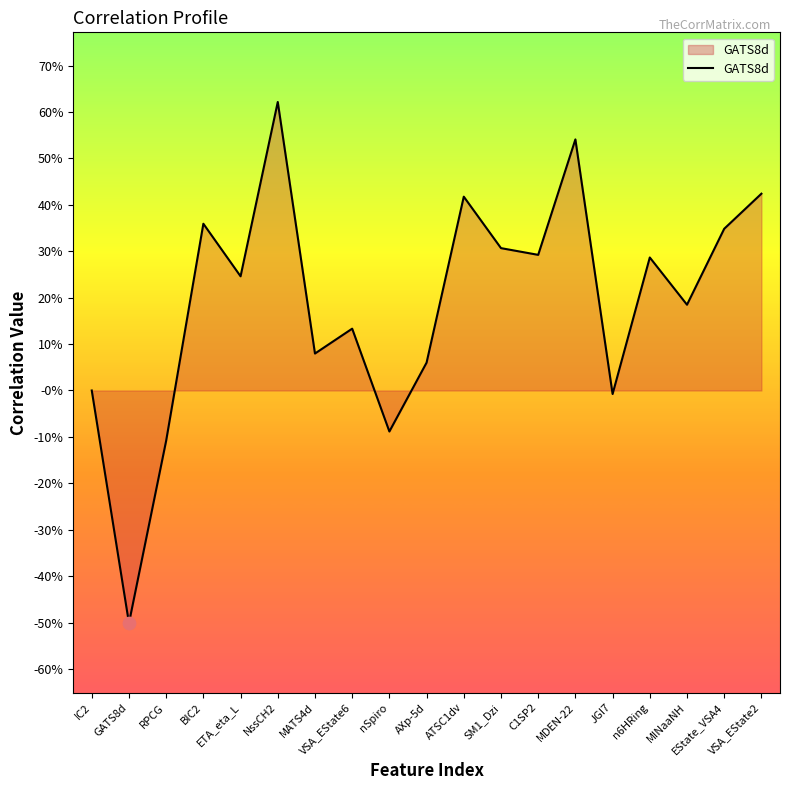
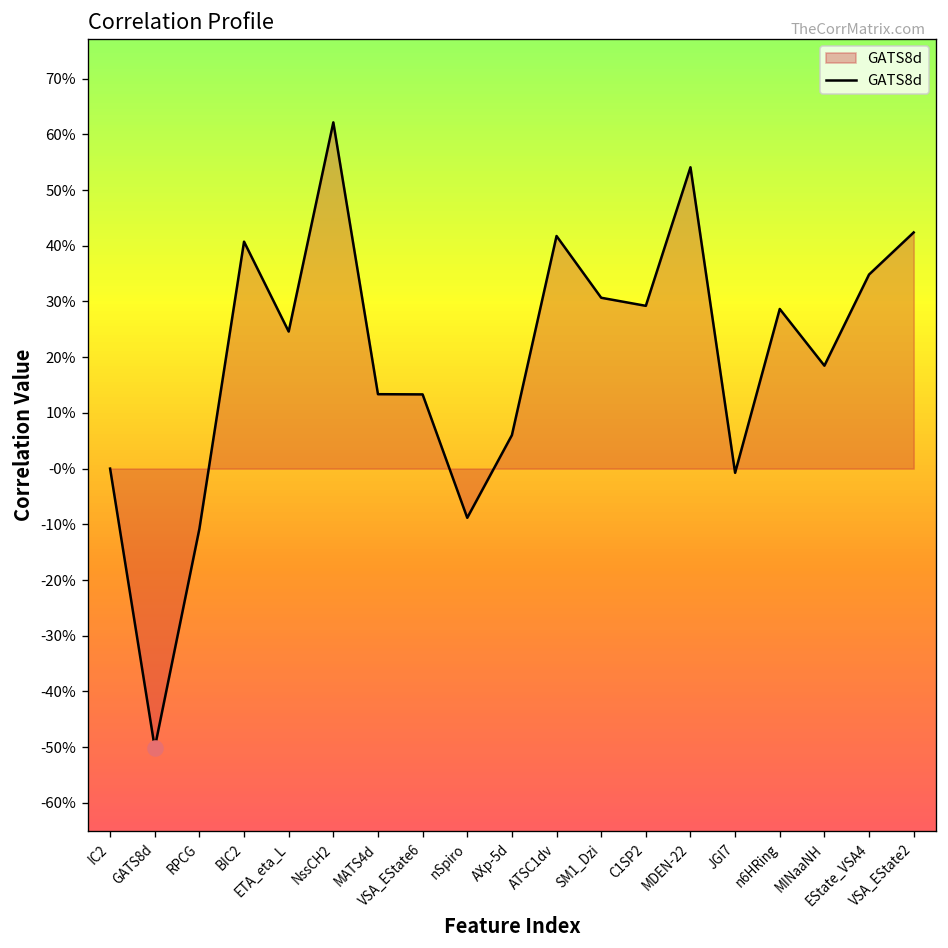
GATS8d, BIC2: 36% -> 41%
GATS8d, MATS4d: 8% -> 13%
